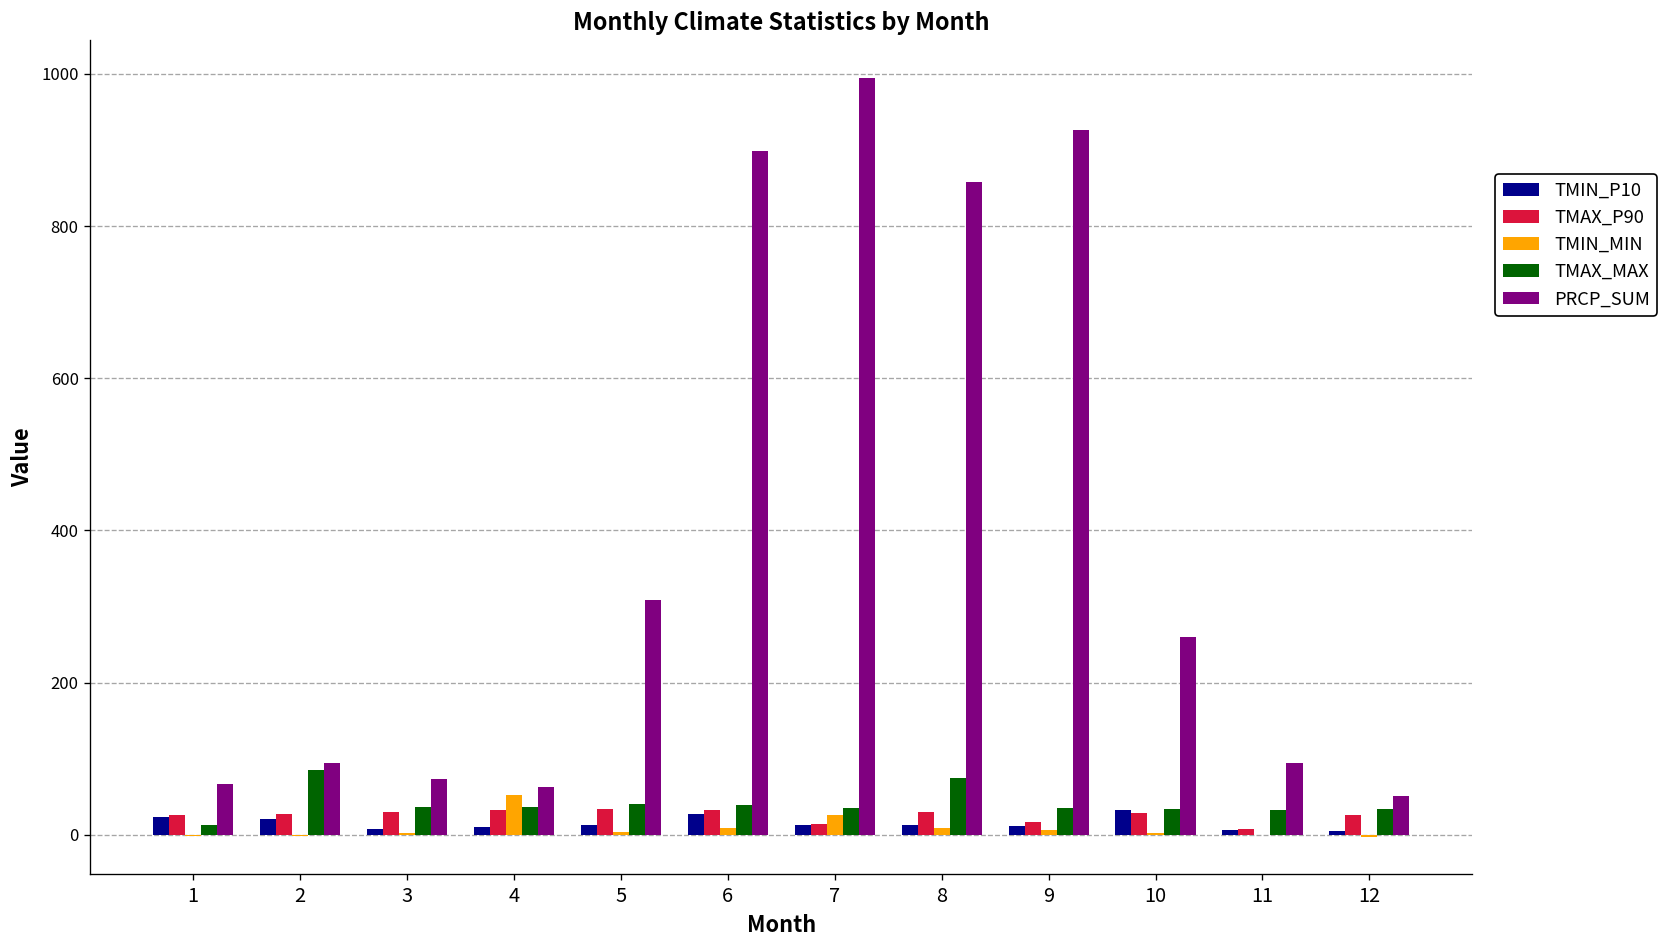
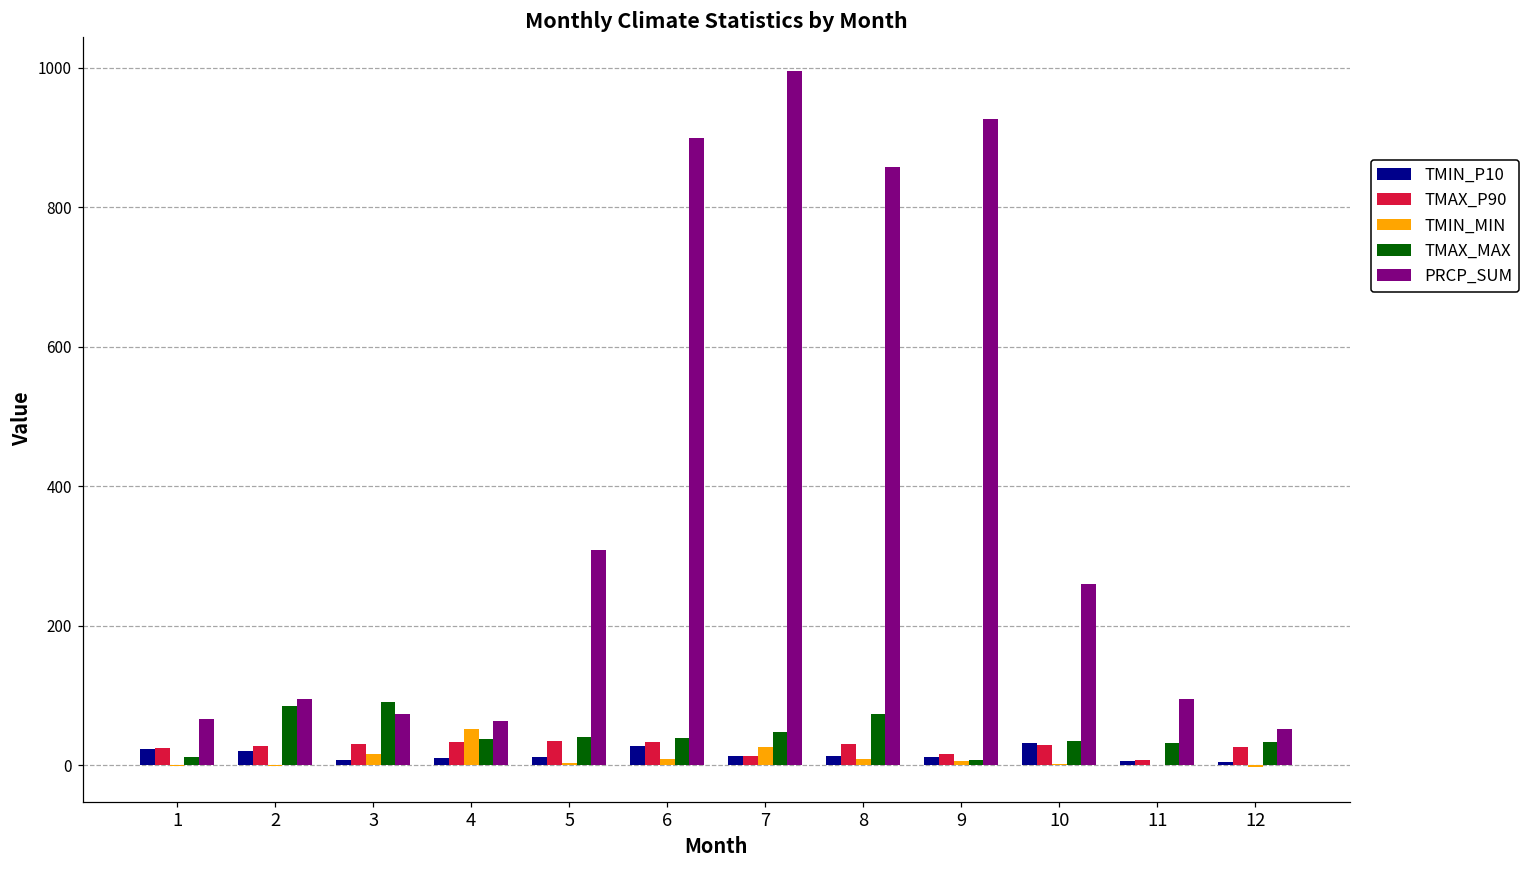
TMIN_MIN, 3: 0 -> 20
TMAX_MAX, 3: 40 -> 90
TMAX_MAX, 7: 30 -> 50
TMAX_MAX, 9: 40 -> 10
